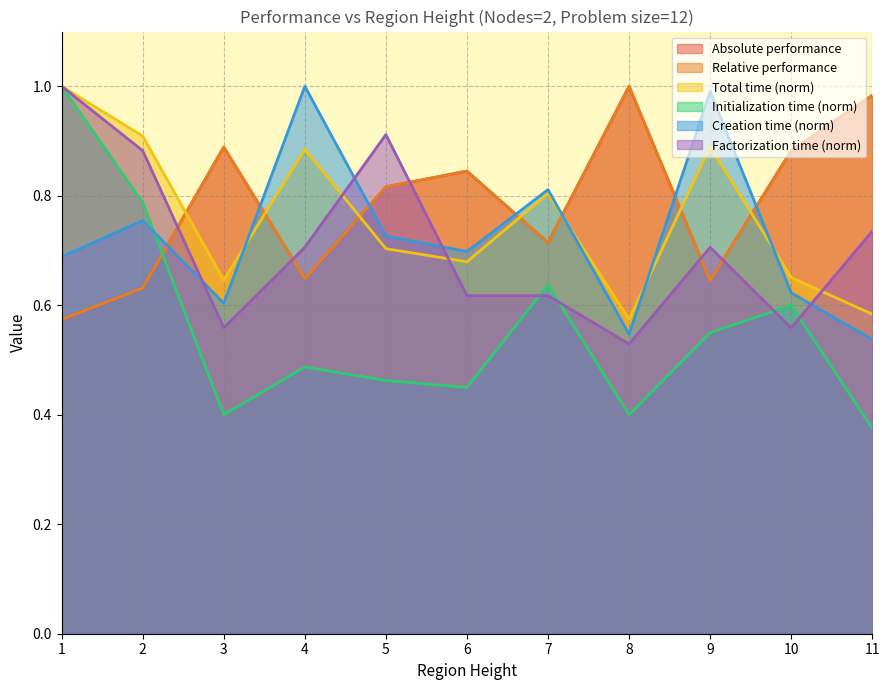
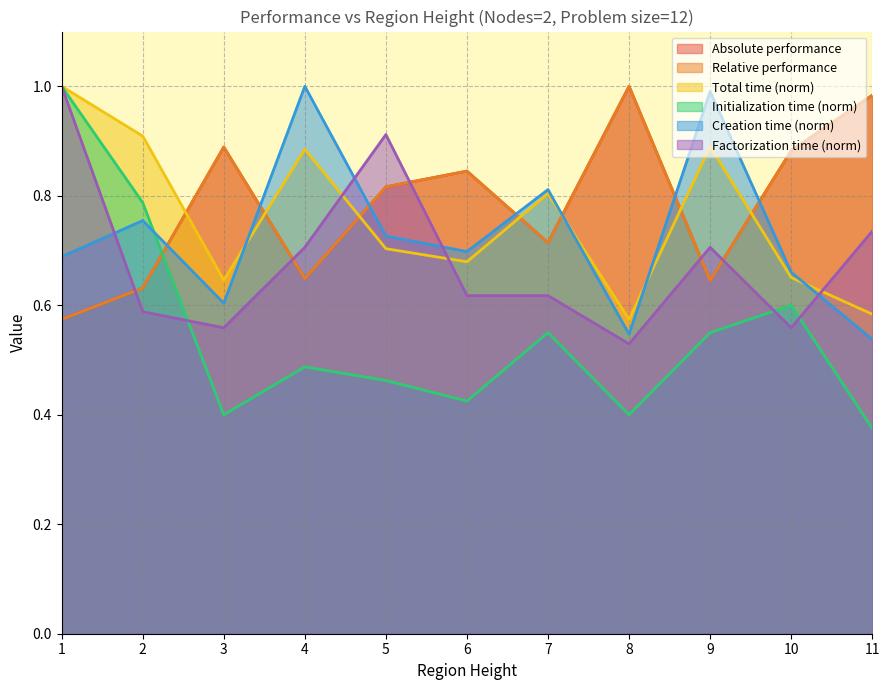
Factorization time (norm), 2: 0.88 -> 0.59
Initialization time (norm), 6: 0.45 -> 0.43
Initialization time (norm), 7: 0.64 -> 0.55
Creation time (norm), 10: 0.62 -> 0.66
